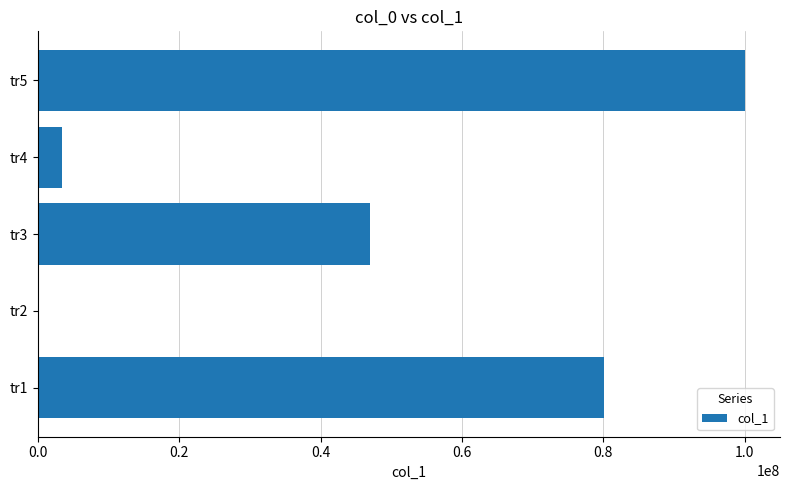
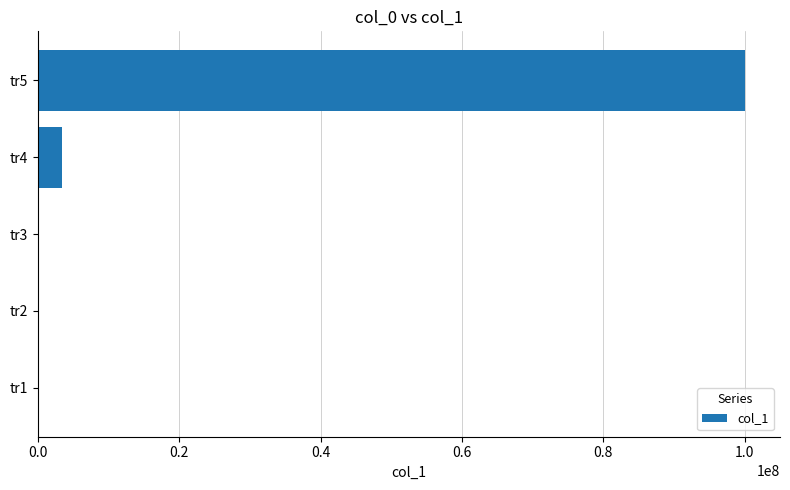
tr3: 47000000 -> 0
tr1: 80000000 -> 0
